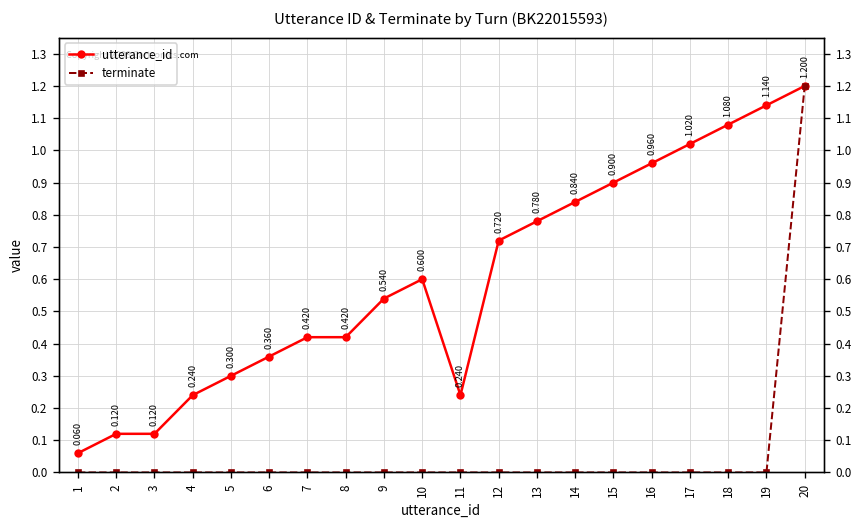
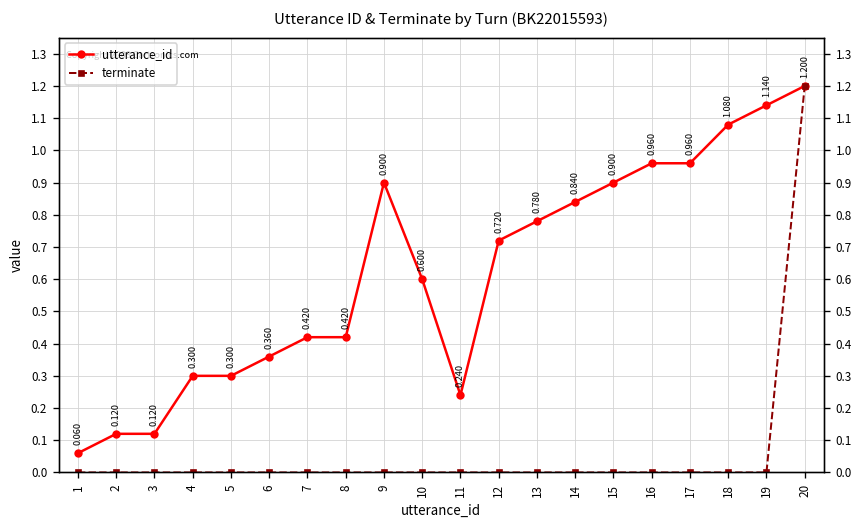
utterance_id, 4: 0.240 -> 0.300
utterance_id, 9: 0.540 -> 0.900
utterance_id, 17: 1.020 -> 0.960
